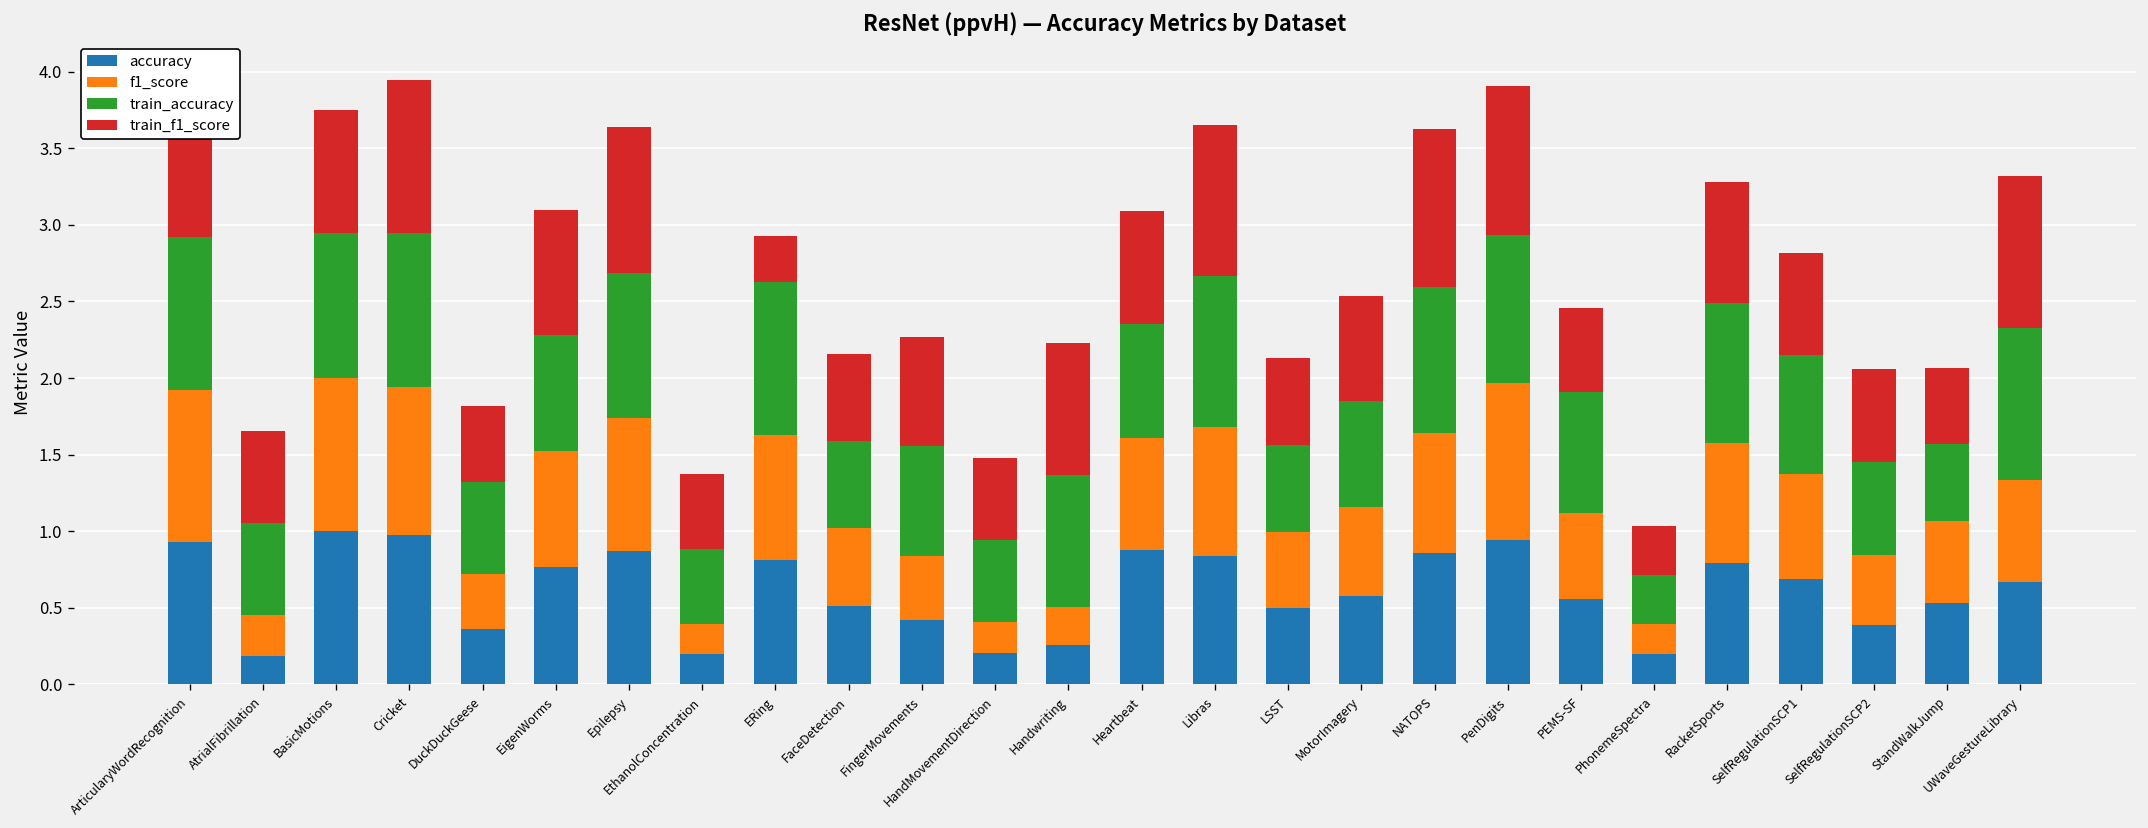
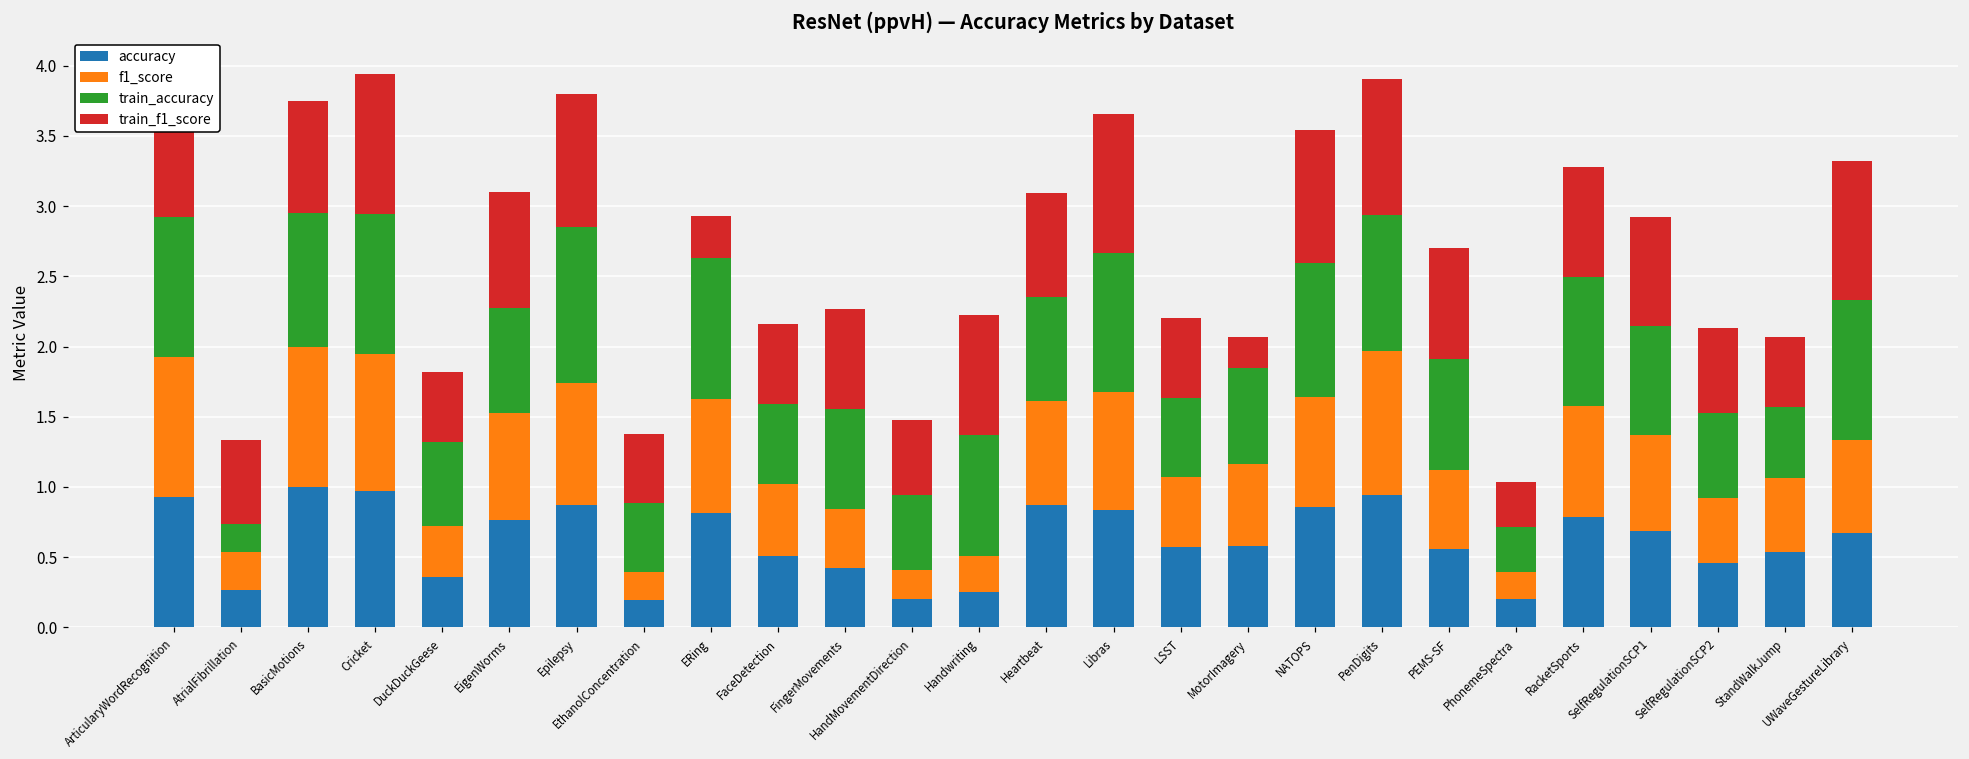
accuracy, AtrialFibrillation: 0.19 -> 0.27
train_accuracy, AtrialFibrillation: 0.6 -> 0.2
train_accuracy, Epilepsy: 0.95 -> 1.11
accuracy, LSST: 0.50 -> 0.57
train_f1_score, MotorImagery: 0.69 -> 0.22
train_f1_score, NATOPS: 1.03 -> 0.95
train_f1_score, PEMS-SF: 0.55 -> 0.79
train_f1_score, SelfRegulationSCP1: 0.67 -> 0.78
accuracy, SelfRegulationSCP2: 0.39 -> 0.46
